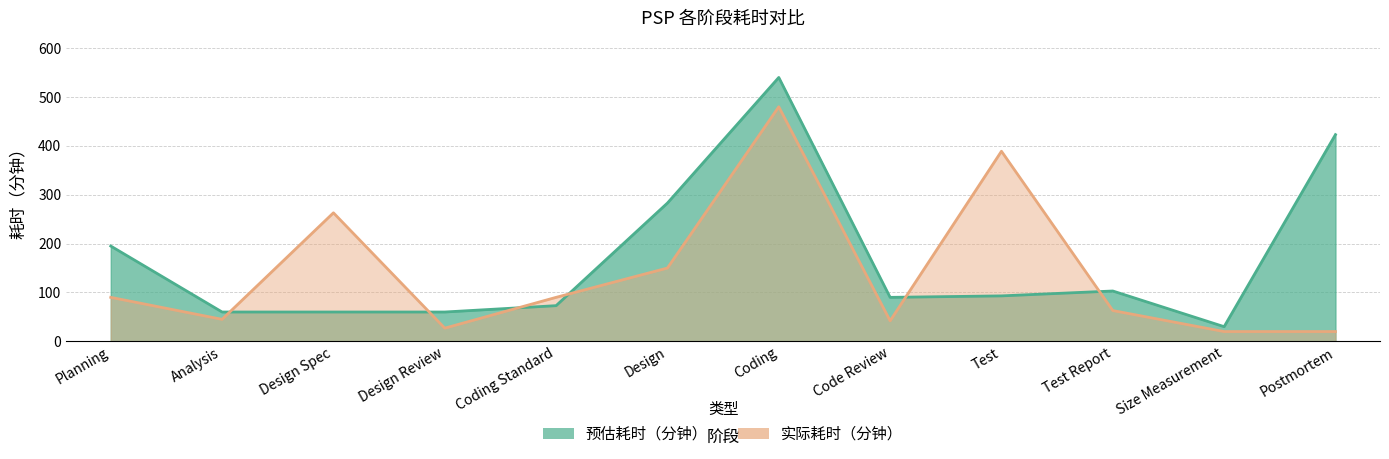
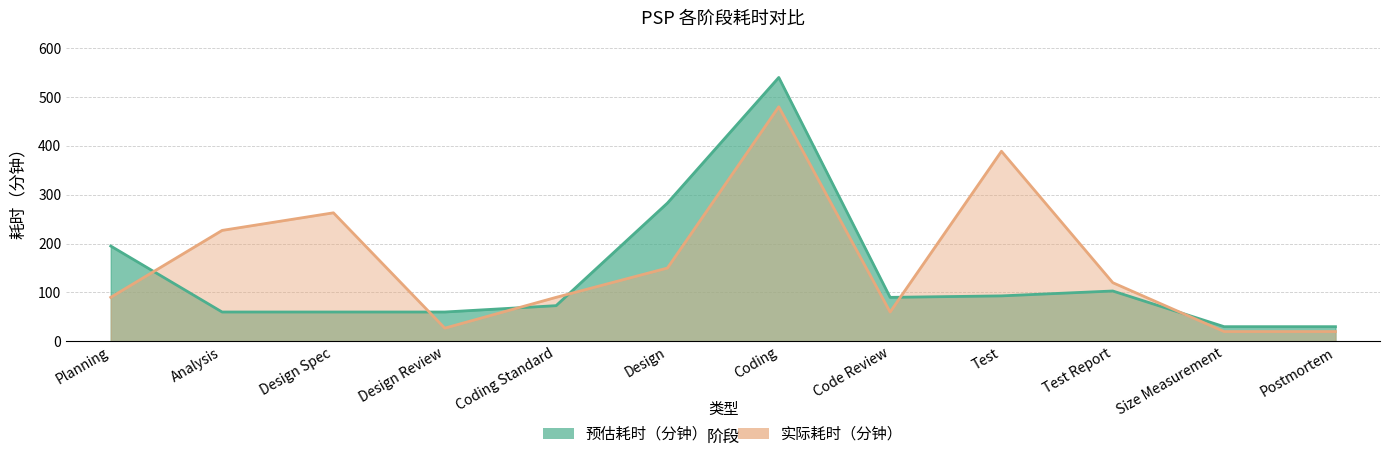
实际耗时（分钟）, Analysis: 50 -> 230
实际耗时（分钟）, Code Review: 40 -> 60
实际耗时（分钟）, Test Report: 60 -> 120
预估耗时（分钟）, Postmortem: 420 -> 30
